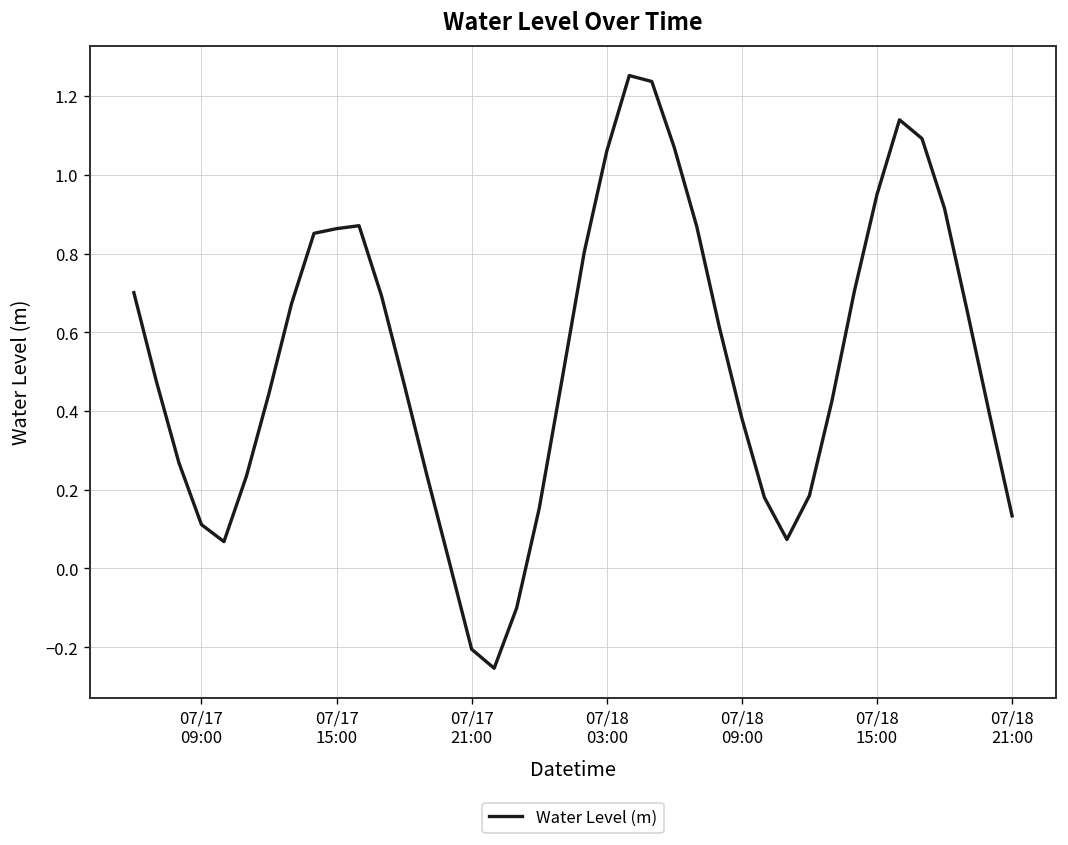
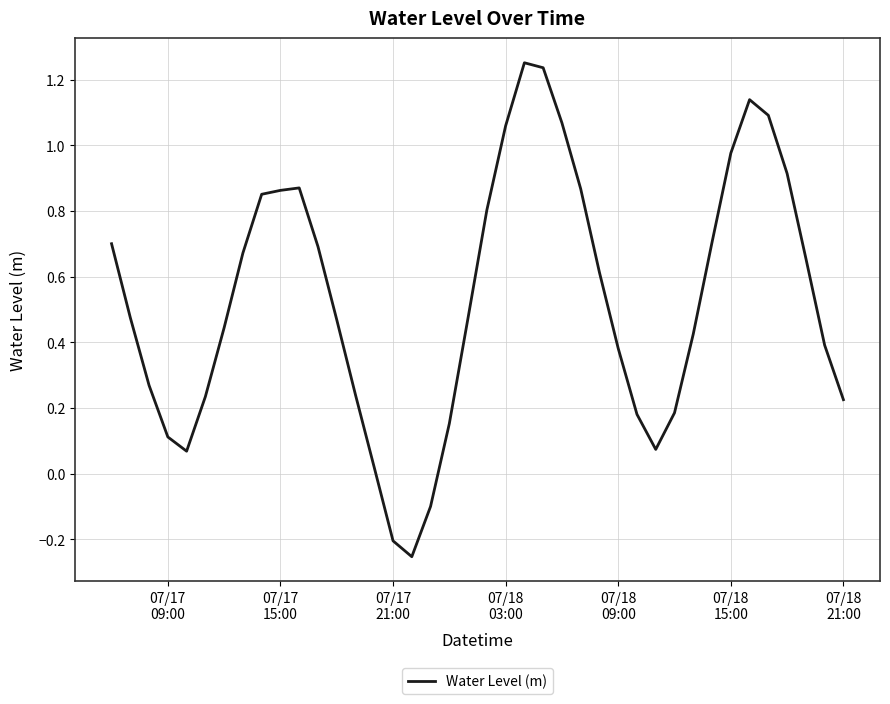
07/18 15:00: 0.95 -> 0.98
07/18 21:00: 0.13 -> 0.23
